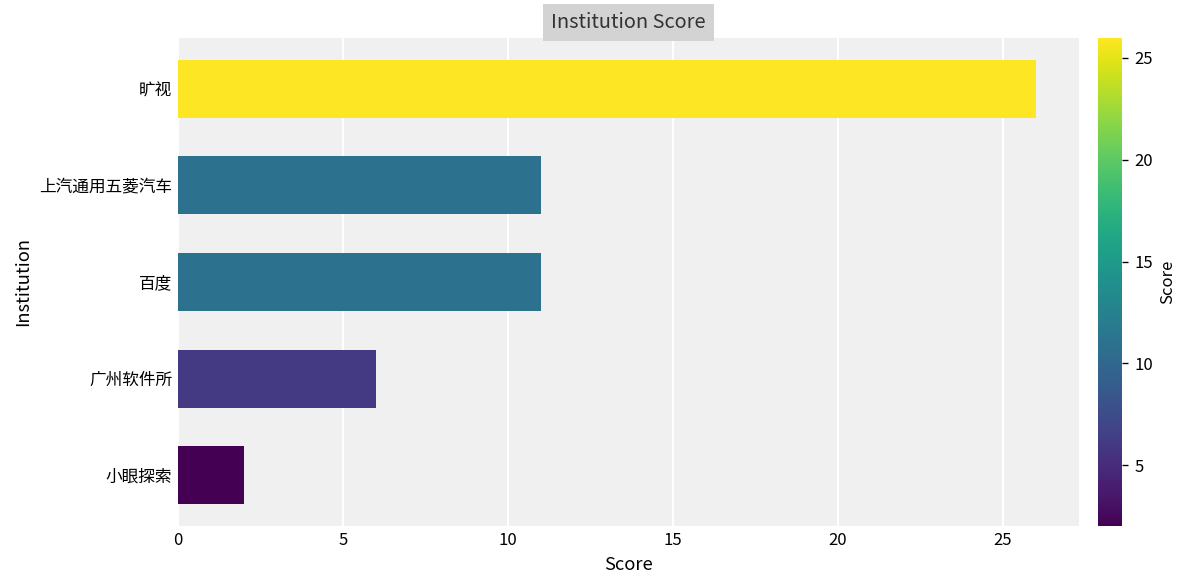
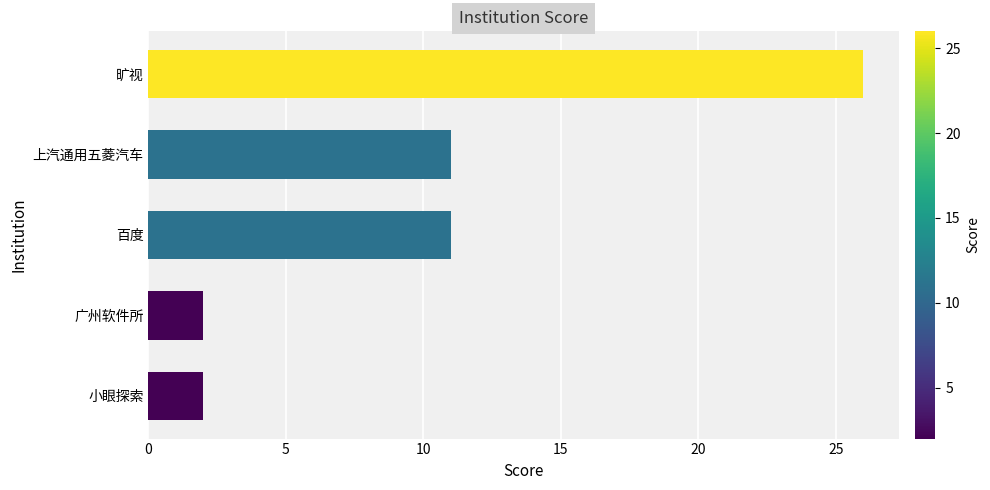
广州软件所: 6 -> 2
